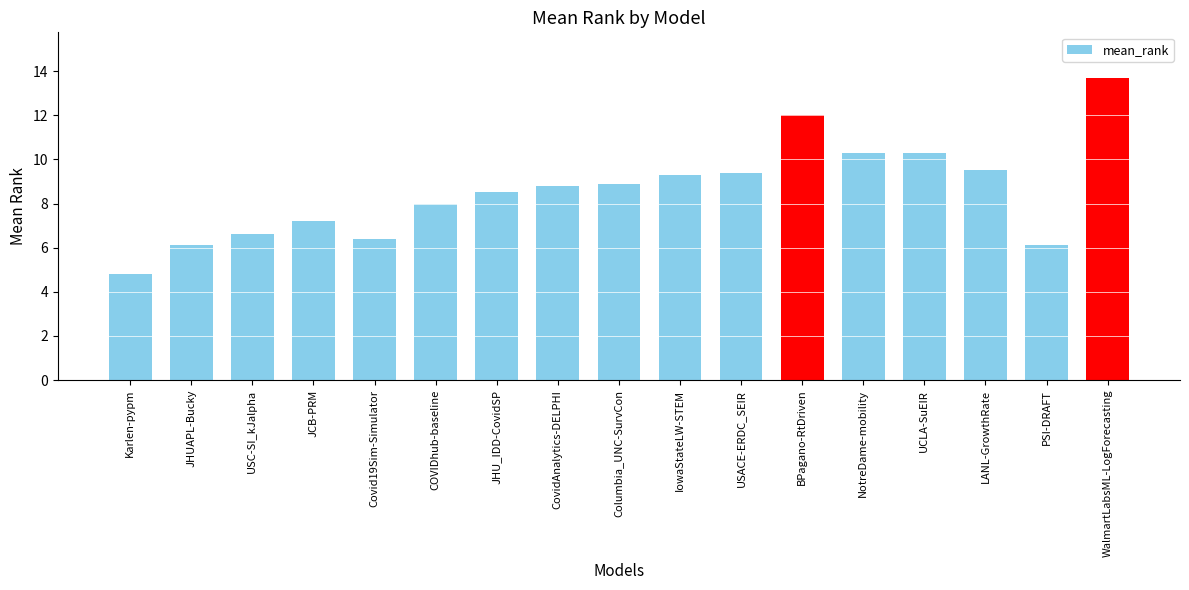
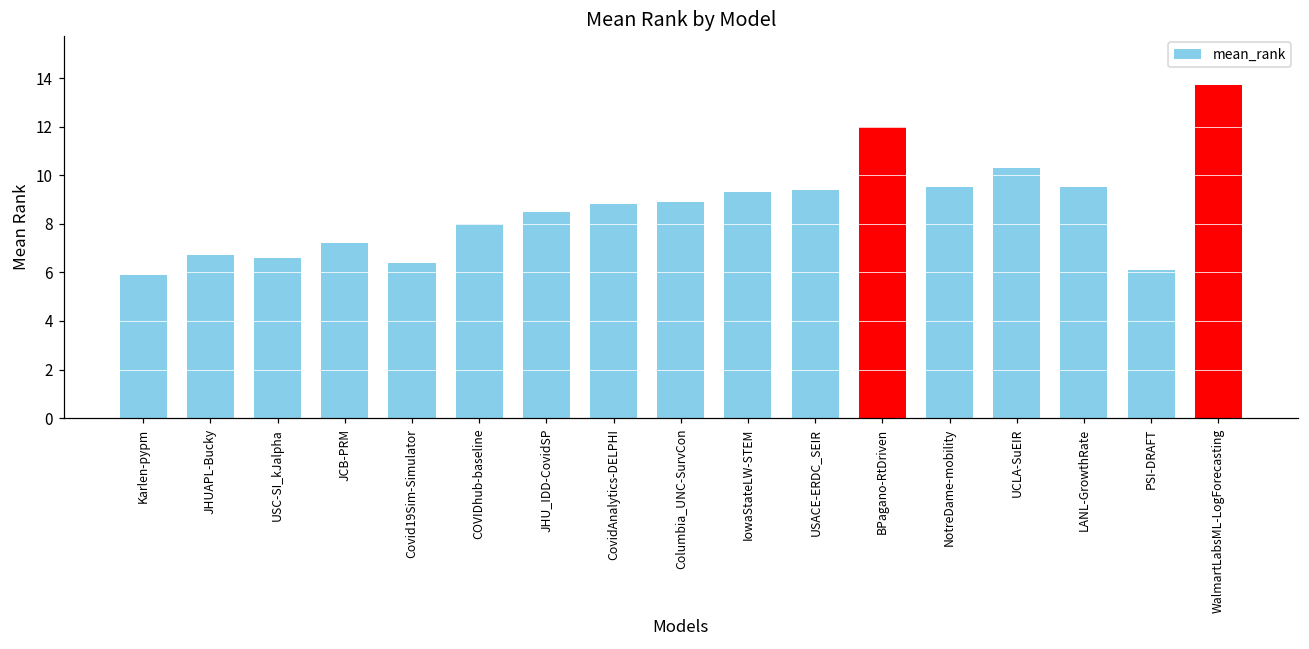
Karlen-pypm: 4.8 -> 5.9
JHUAPL-Bucky: 6.1 -> 6.7
NotreDame-mobility: 10.3 -> 9.5
